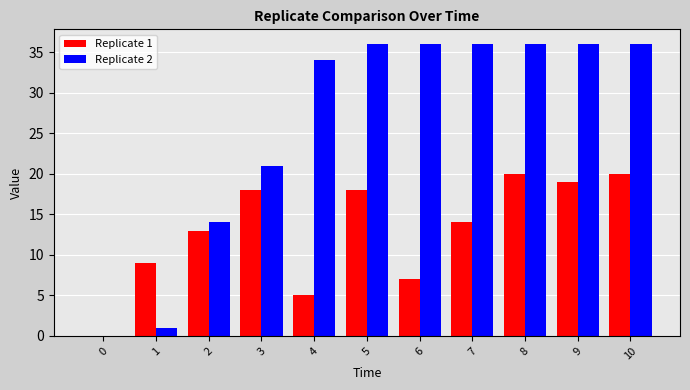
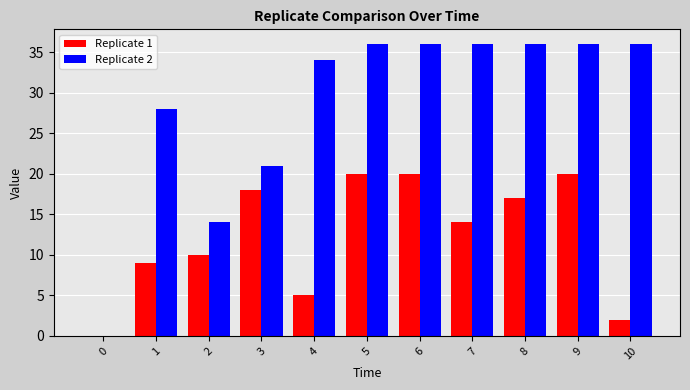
Replicate 2, 1: 1 -> 28
Replicate 1, 2: 13 -> 10
Replicate 1, 5: 18 -> 20
Replicate 1, 6: 7 -> 20
Replicate 1, 8: 20 -> 17
Replicate 1, 9: 19 -> 20
Replicate 1, 10: 20 -> 2
